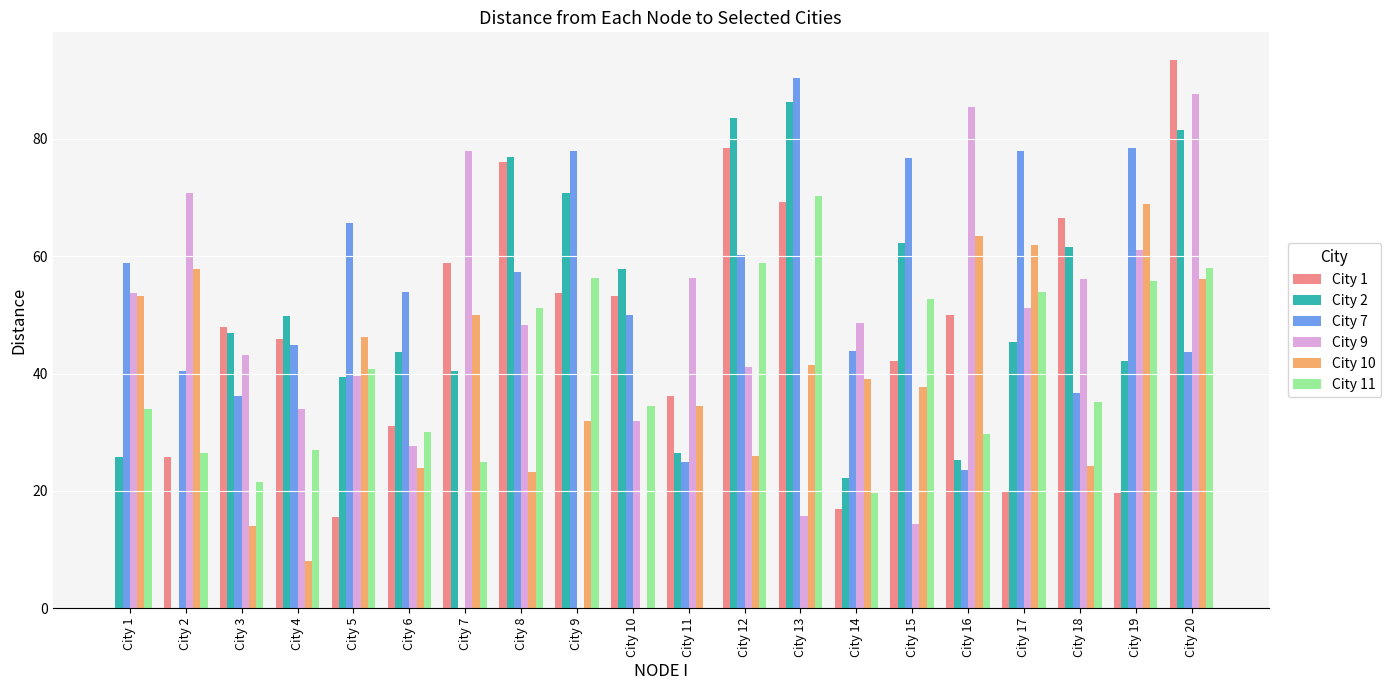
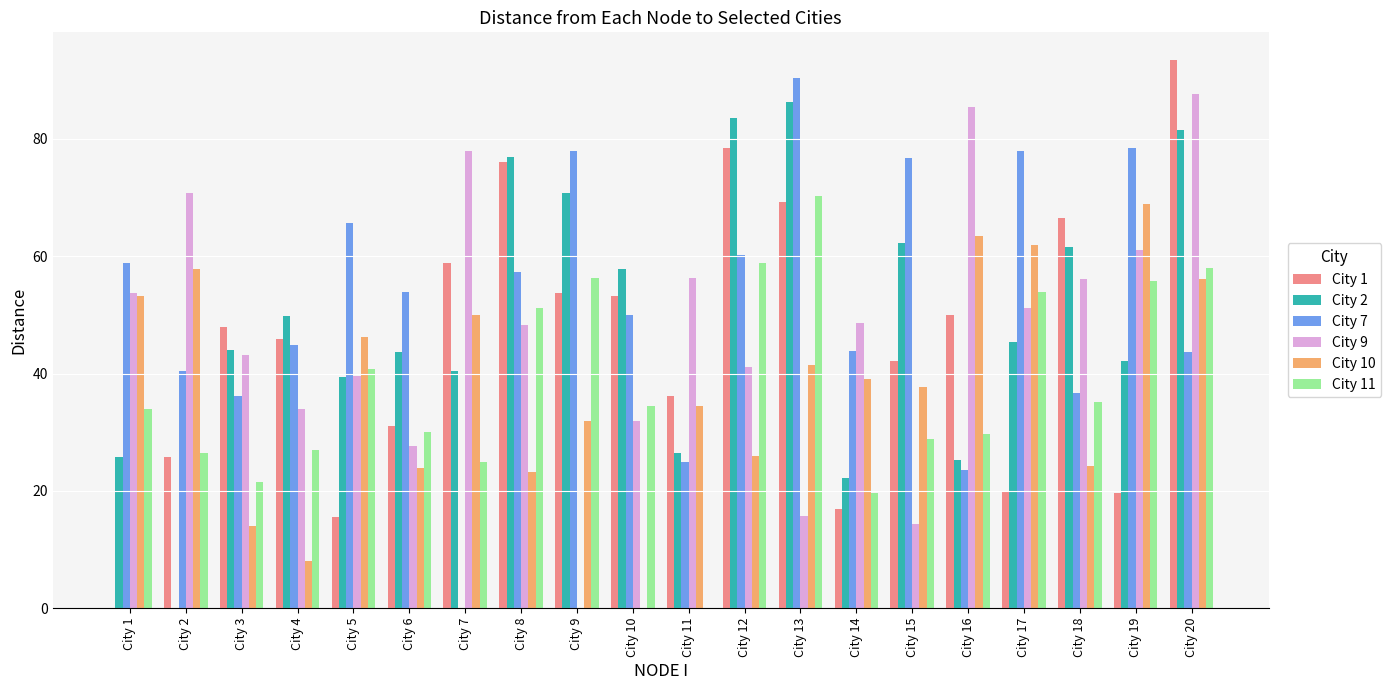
City 2, City 3: 47 -> 44
City 11, City 15: 53 -> 29
